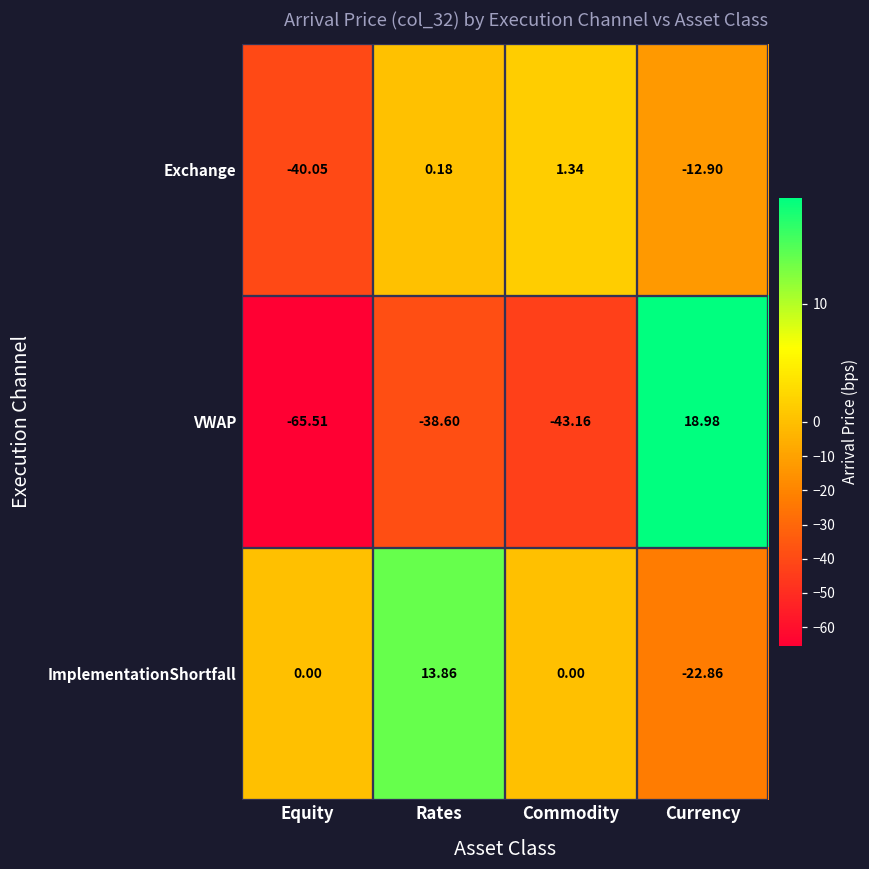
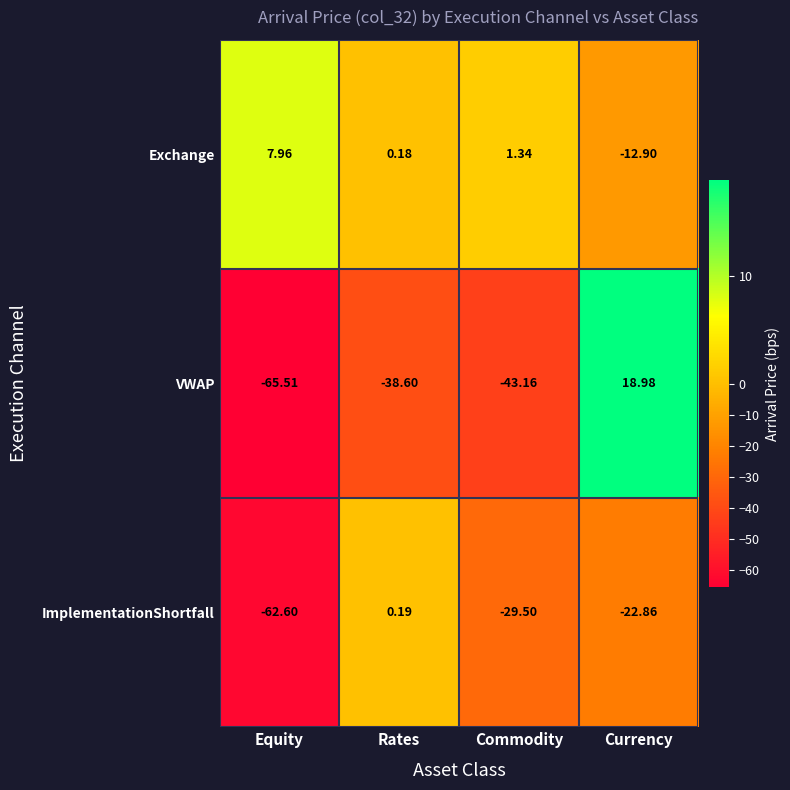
Exchange, Equity: -40.05 -> 7.96
ImplementationShortfall, Equity: 0.00 -> -62.60
ImplementationShortfall, Rates: 13.86 -> 0.19
ImplementationShortfall, Commodity: 0.00 -> -29.50
